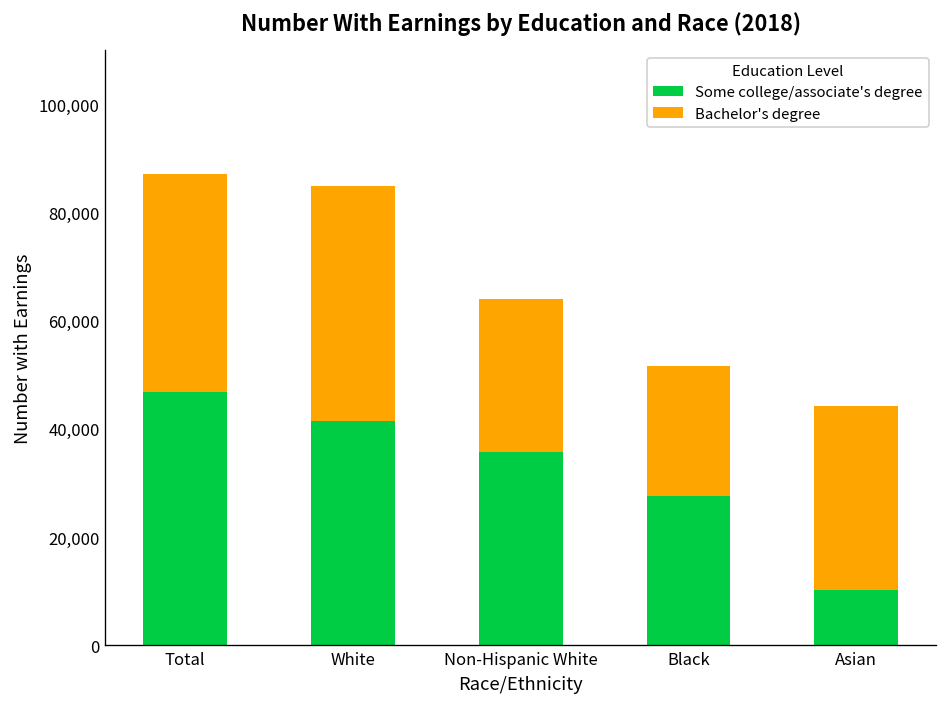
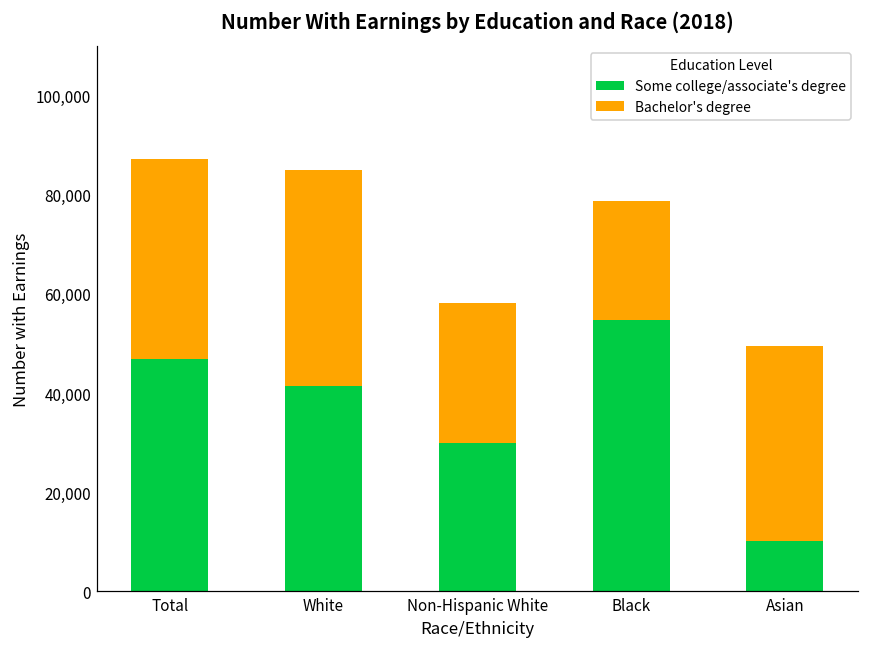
Some college/associate's degree, Non-Hispanic White: 36,000 -> 30,000
Some college/associate's degree, Black: 28,000 -> 55,000
Bachelor's degree, Asian: 34,000 -> 39,000
